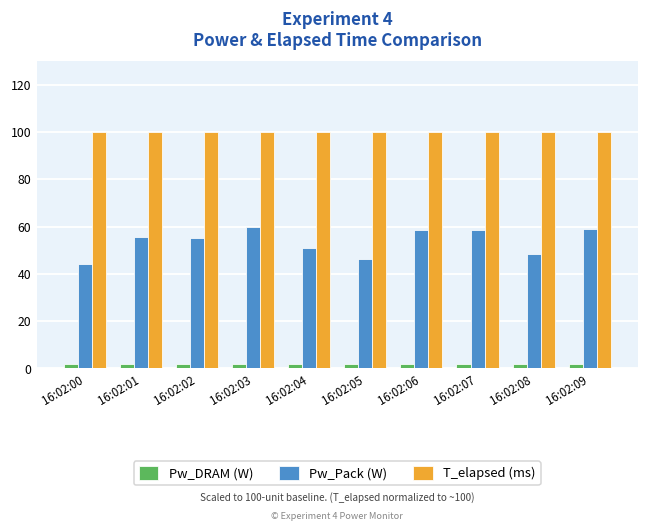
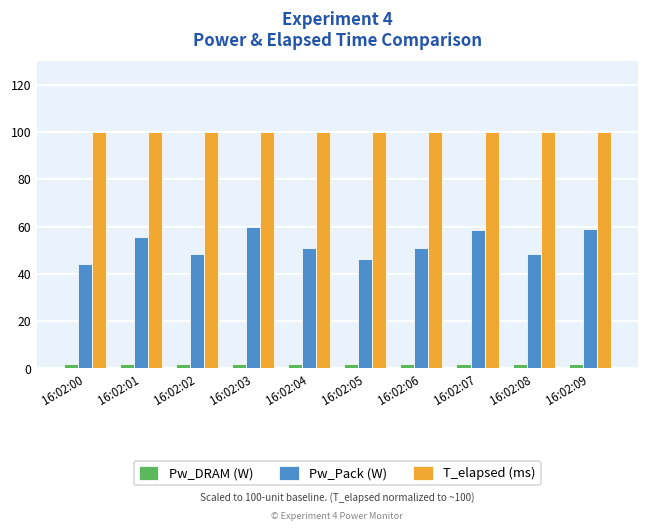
Pw_Pack (W), 16:02:02: 55 -> 48
Pw_Pack (W), 16:02:06: 59 -> 51
